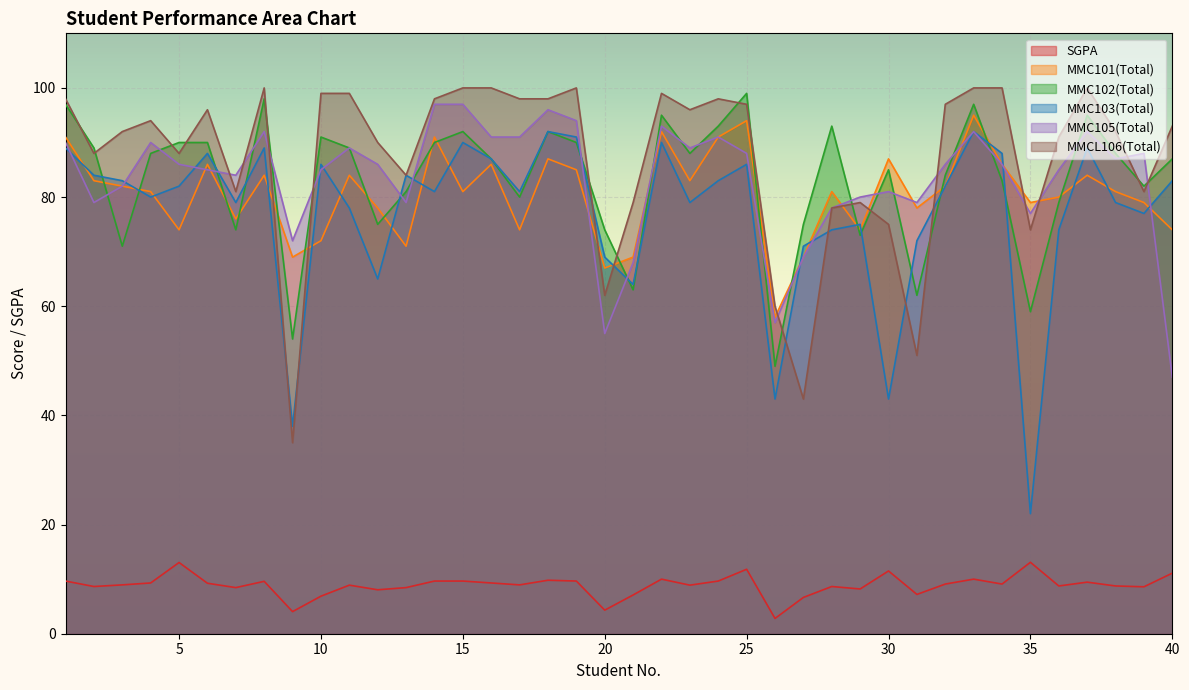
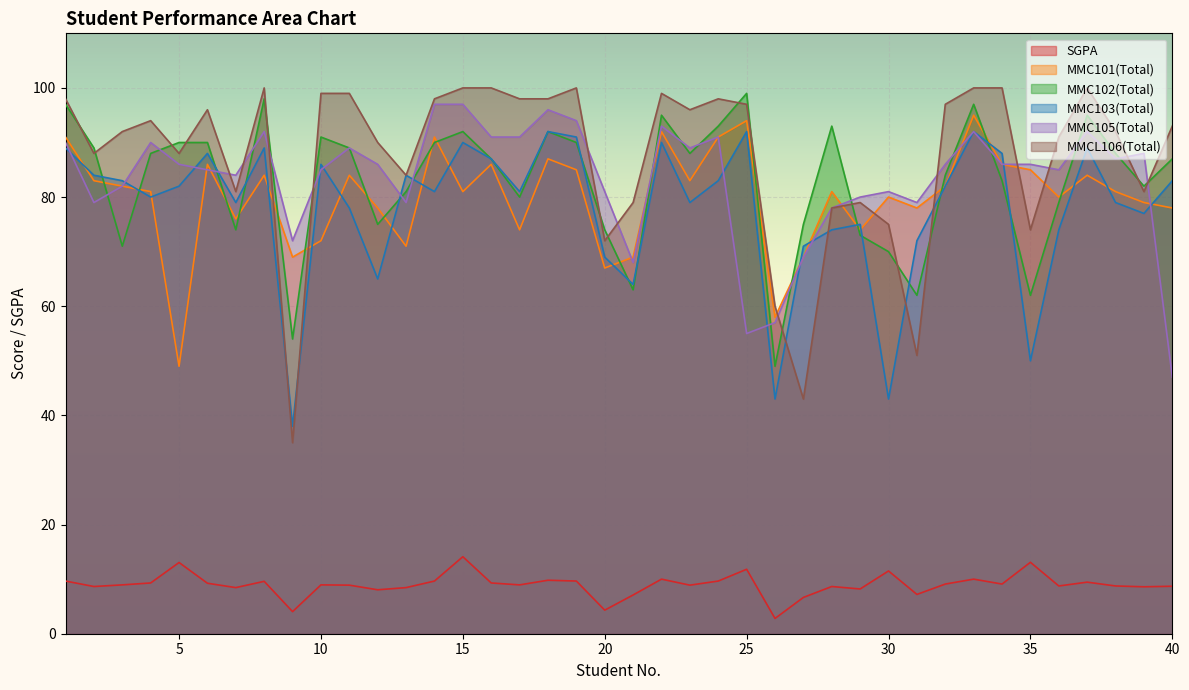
MMC101(Total), 5: 74 -> 49
SGPA, 10: 7 -> 9
SGPA, 15: 10 -> 14
MMC105(Total), 20: 55 -> 81
MMCL106(Total), 20: 62 -> 72
MMC103(Total), 25: 86 -> 92
MMC105(Total), 25: 88 -> 55
MMC101(Total), 30: 87 -> 80
MMC102(Total), 30: 85 -> 70
MMC101(Total), 35: 79 -> 85
MMC102(Total), 35: 59 -> 62
MMC103(Total), 35: 22 -> 50
MMC105(Total), 35: 77 -> 86
SGPA, 40: 11 -> 9
MMC101(Total), 40: 74 -> 78
